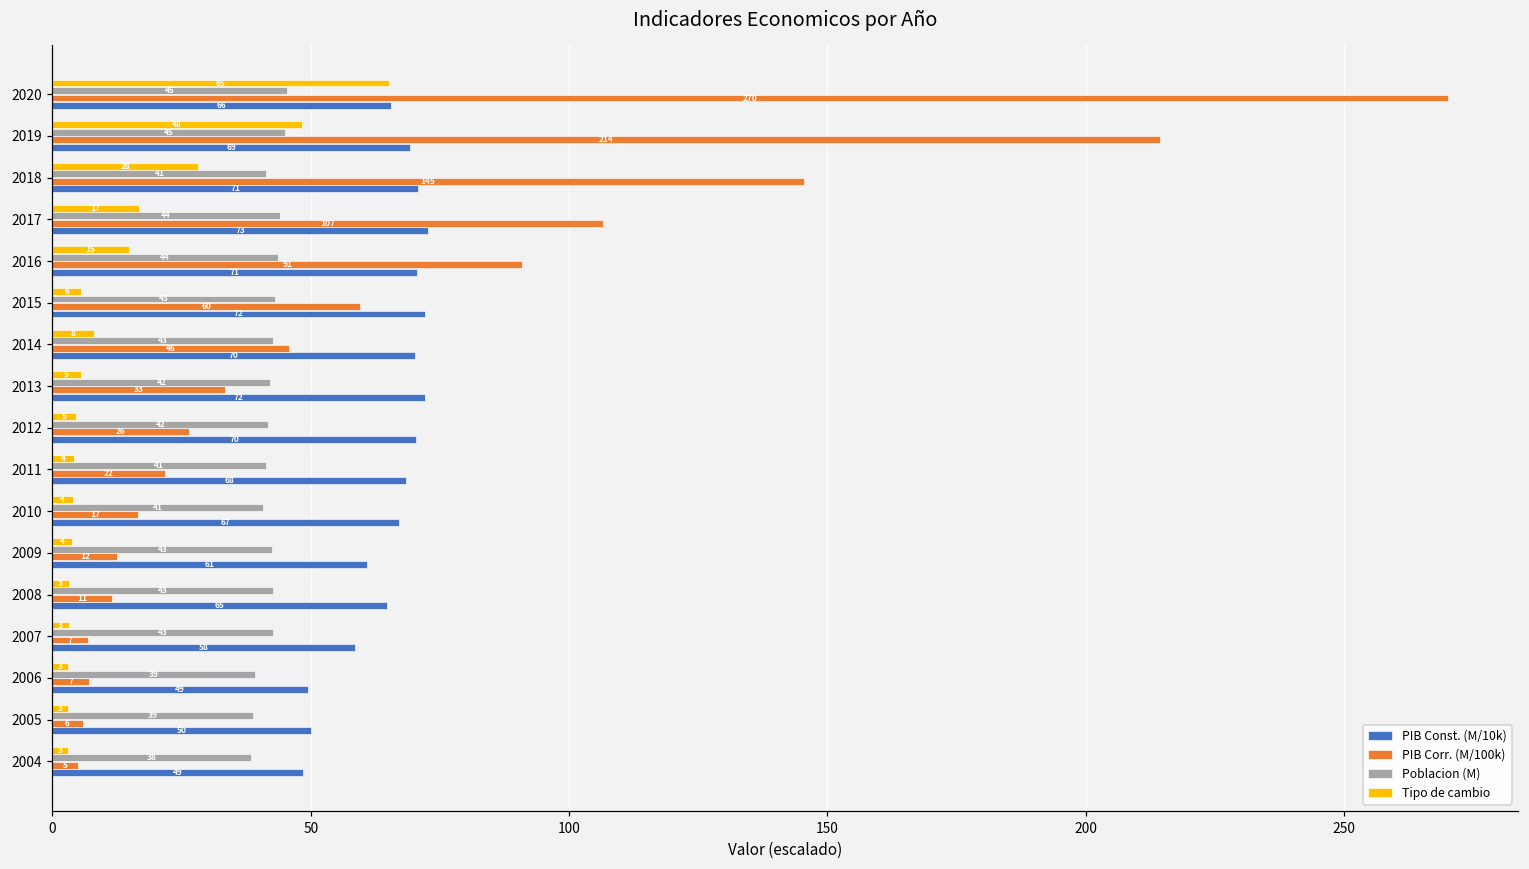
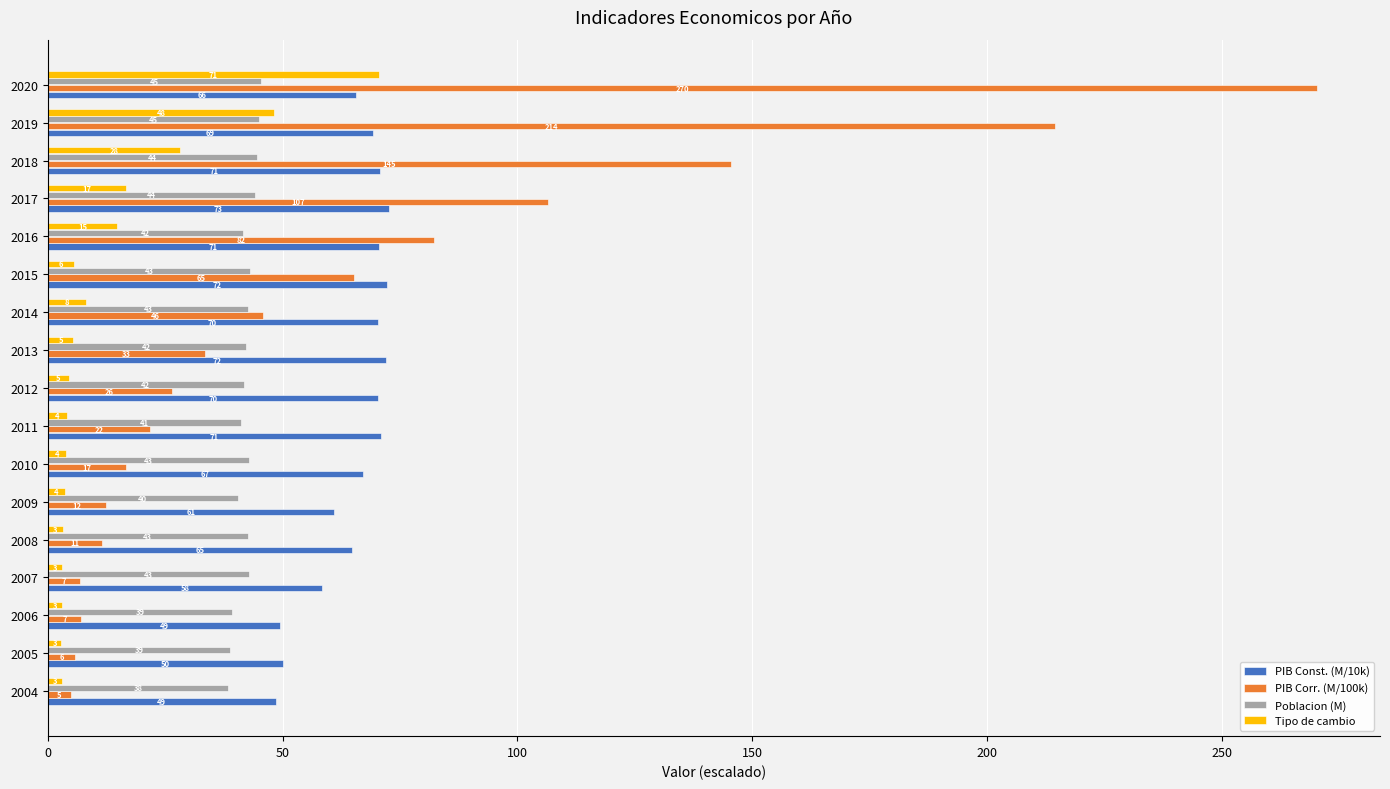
Tipo de cambio, 2020: 65 -> 71
Poblacion (M), 2018: 41 -> 44
Poblacion (M), 2016: 44 -> 42
PIB Corr. (M/100k), 2016: 91 -> 82
PIB Corr. (M/100k), 2015: 60 -> 65
PIB Const. (M/10k), 2011: 68 -> 71
Poblacion (M), 2010: 41 -> 43
Poblacion (M), 2009: 43 -> 40
